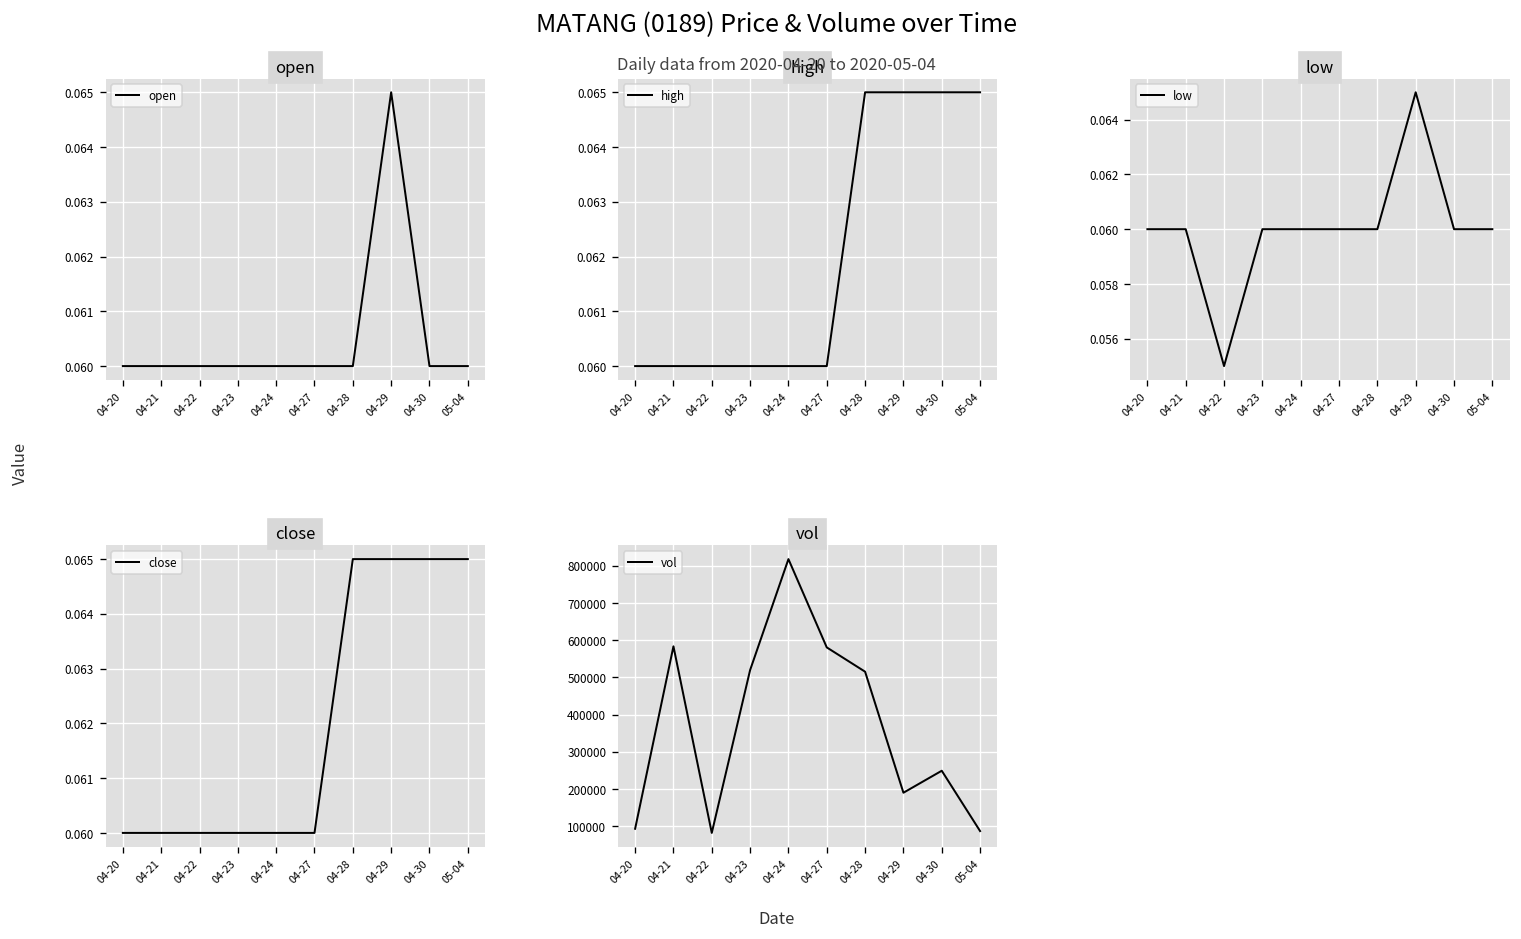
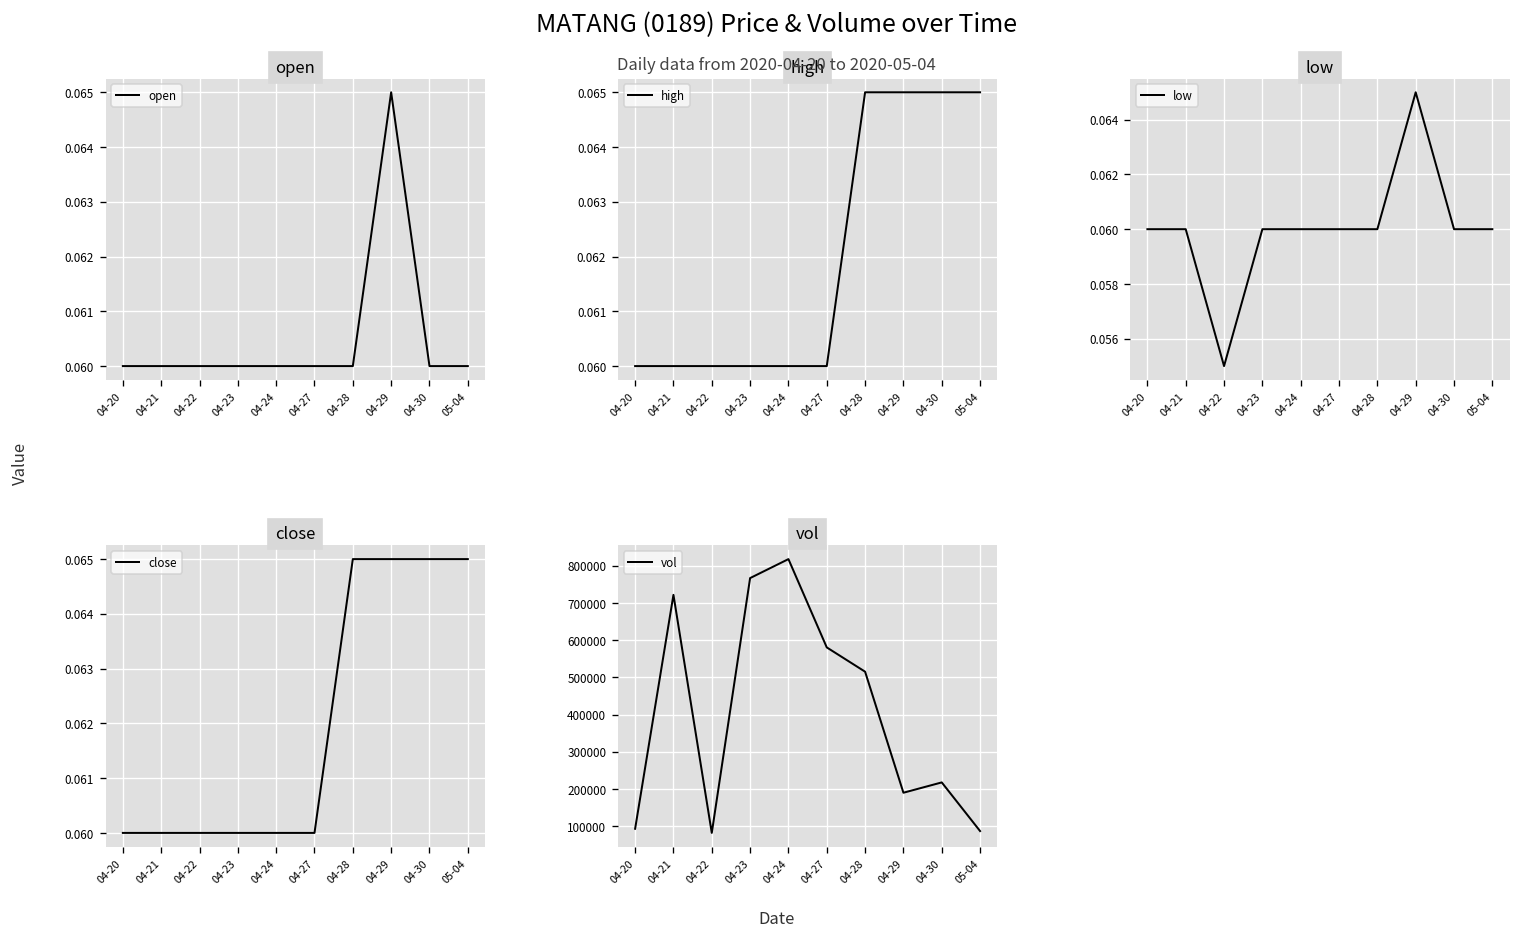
vol, 04-21: 580000 -> 720000
vol, 04-23: 520000 -> 770000
vol, 04-30: 250000 -> 220000
